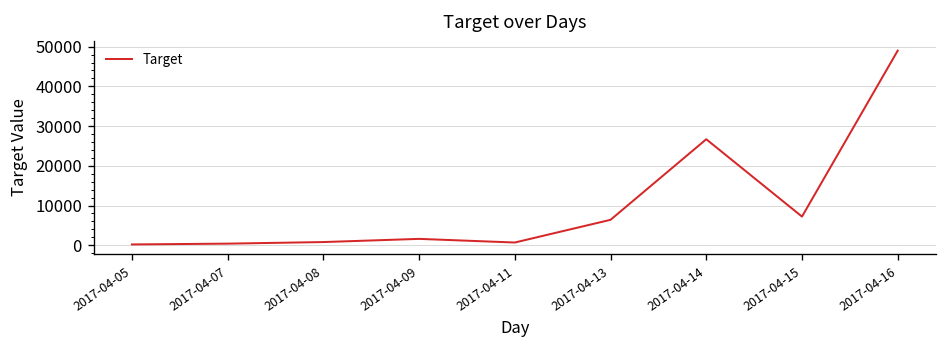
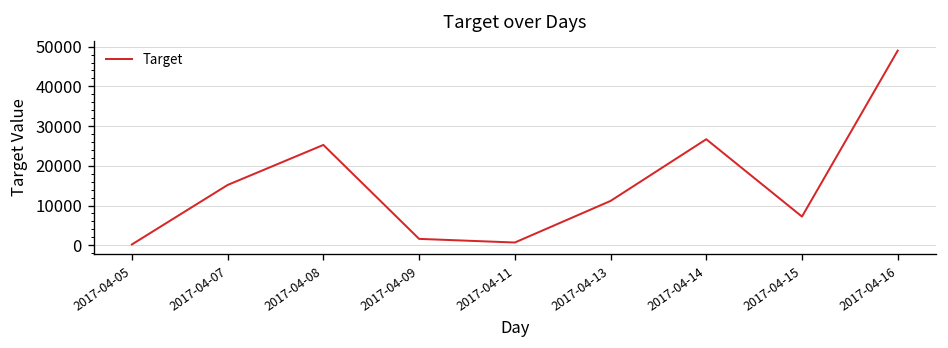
2017-04-07: 0 -> 15000
2017-04-08: 1000 -> 25000
2017-04-13: 6000 -> 11000
